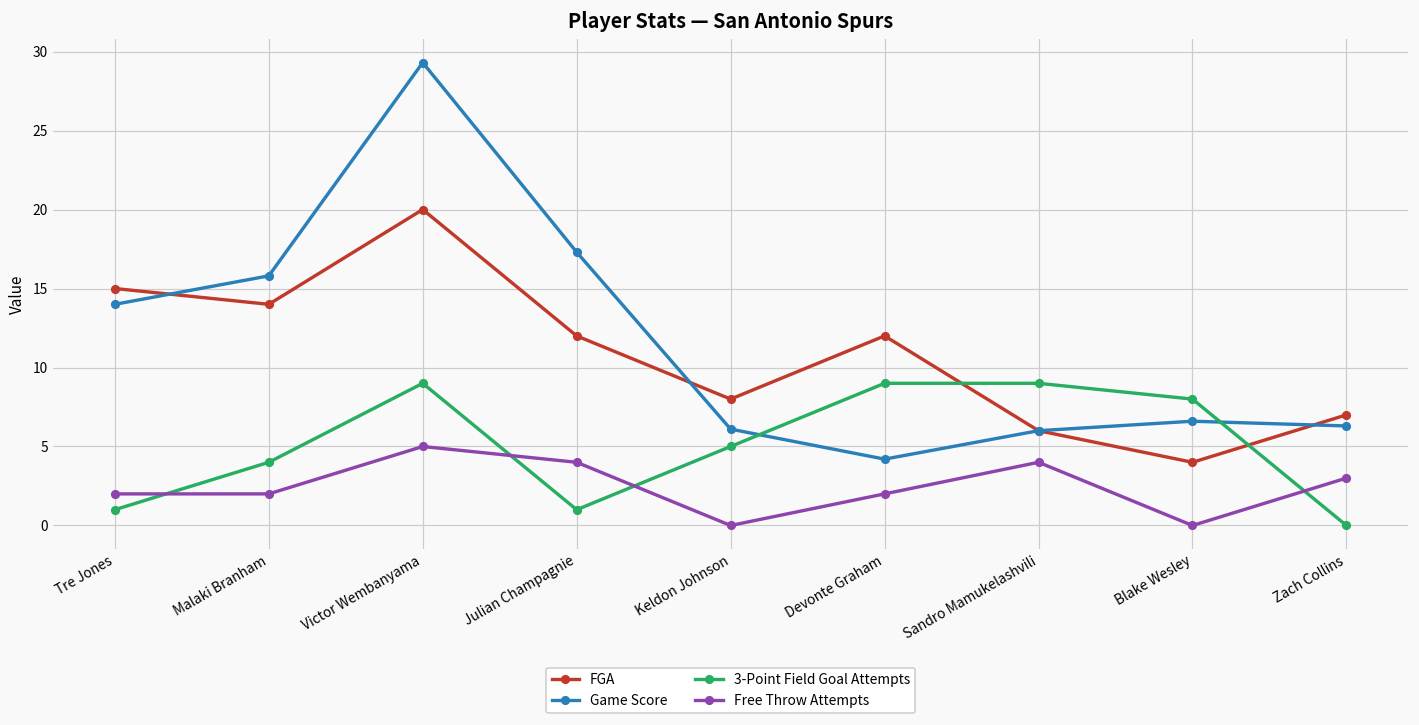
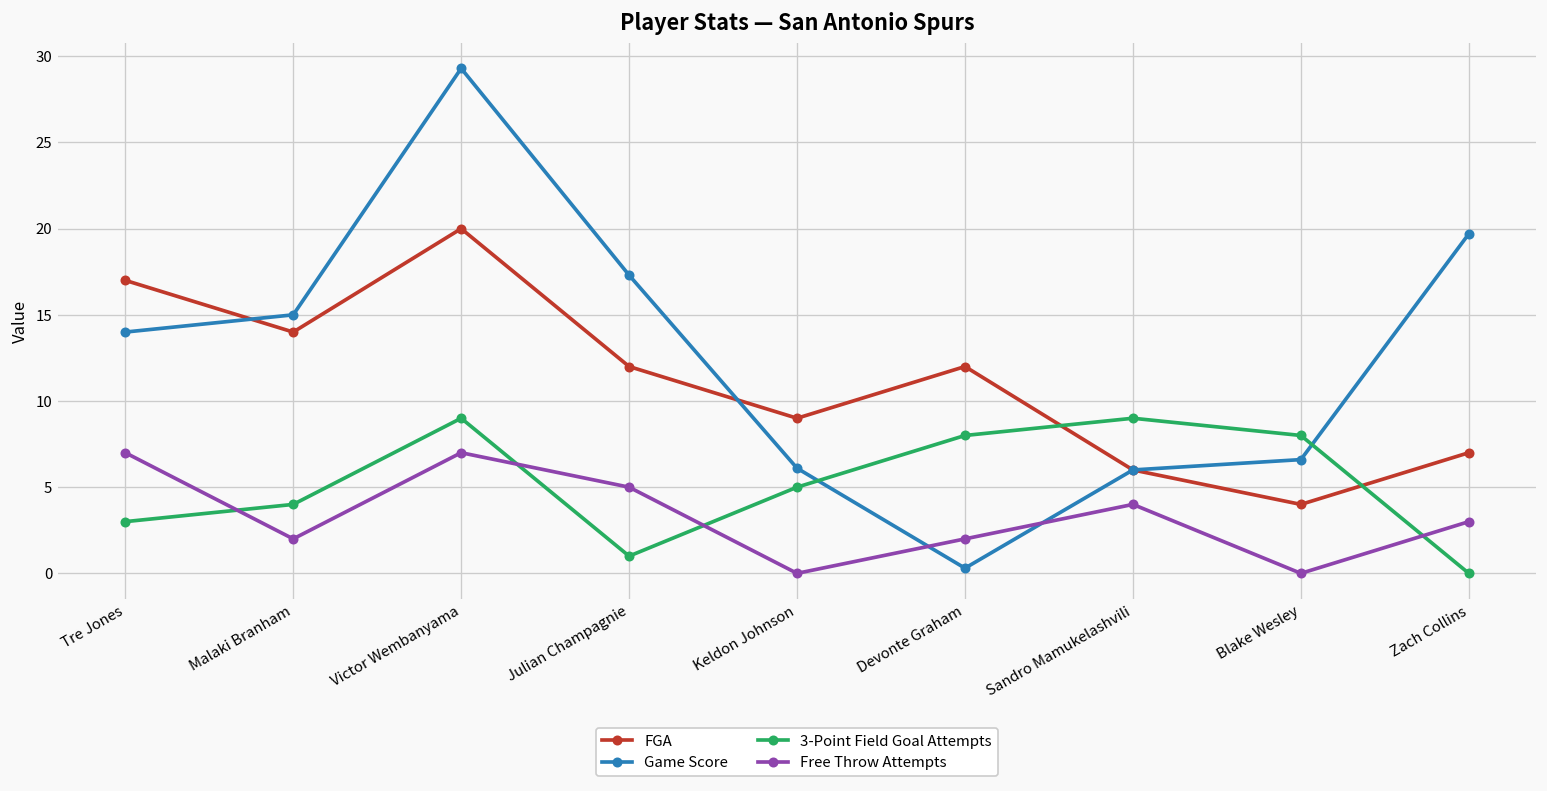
FGA, Tre Jones: 15 -> 17
3-Point Field Goal Attempts, Tre Jones: 1 -> 3
Free Throw Attempts, Tre Jones: 2 -> 7
Game Score, Malaki Branham: 15.8 -> 15.0
Free Throw Attempts, Victor Wembanyama: 5 -> 7
Free Throw Attempts, Julian Champagnie: 4 -> 5
FGA, Keldon Johnson: 8 -> 9
Game Score, Devonte Graham: 4.2 -> 0.3
3-Point Field Goal Attempts, Devonte Graham: 9 -> 8
Game Score, Zach Collins: 6.3 -> 19.7
